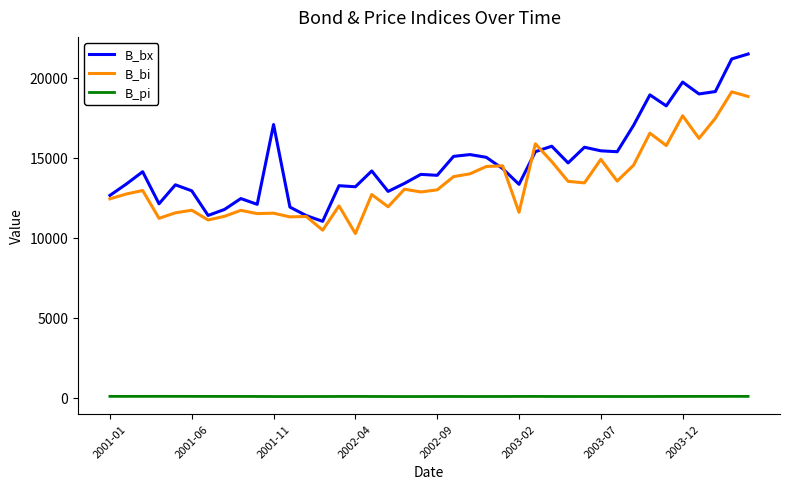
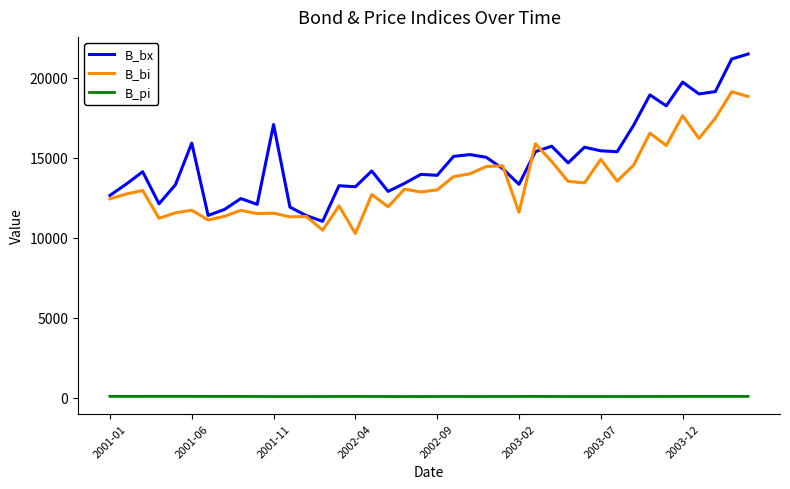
B_bx, 2001-06: 12900 -> 15900
